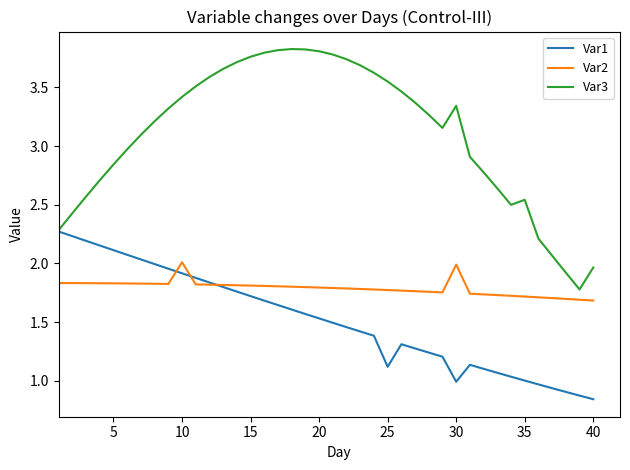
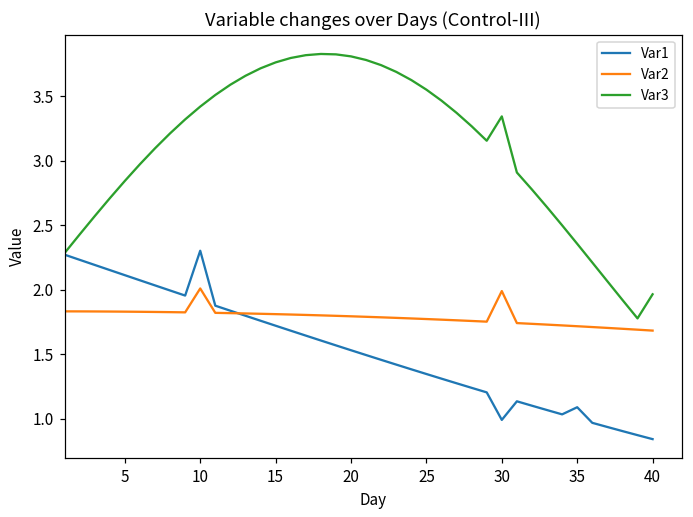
Var1, 10: 1.92 -> 2.30
Var1, 25: 1.12 -> 1.35
Var1, 35: 1.00 -> 1.09
Var3, 35: 2.54 -> 2.36
